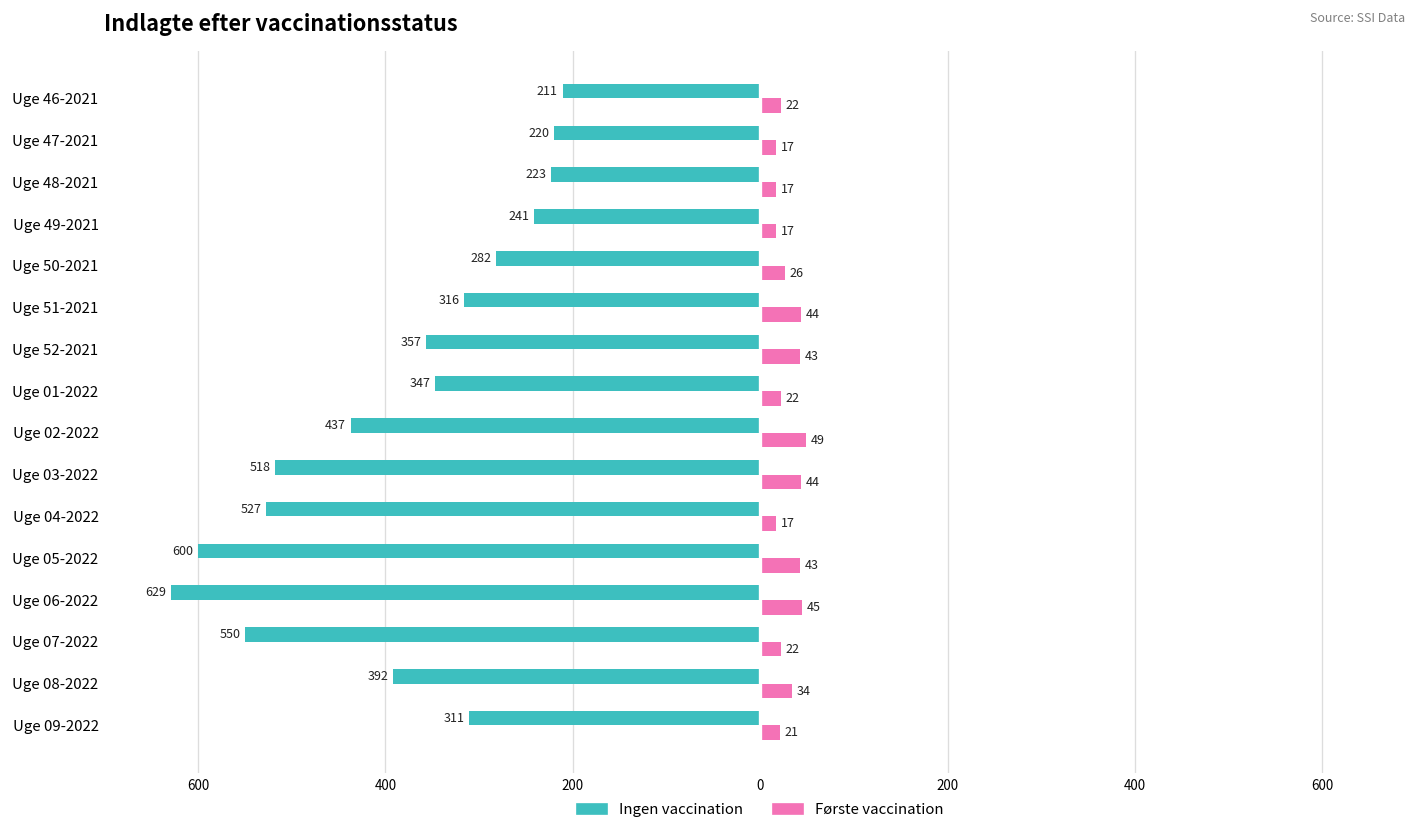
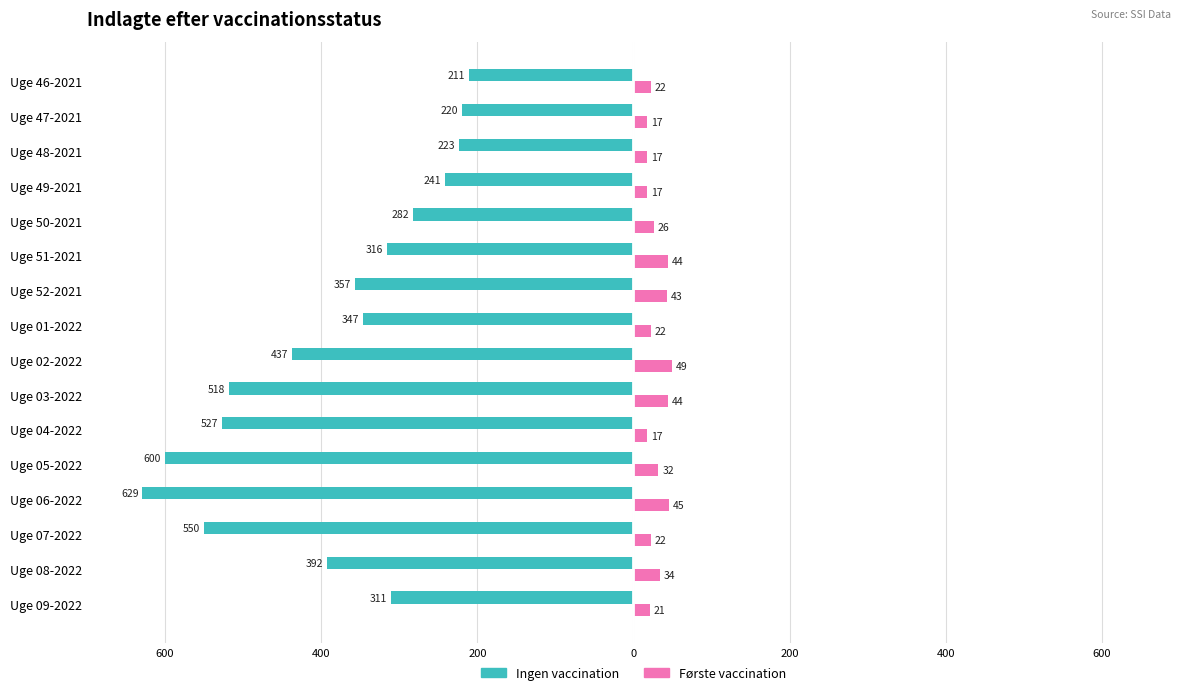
Første vaccination, Uge 05-2022: 43 -> 32
